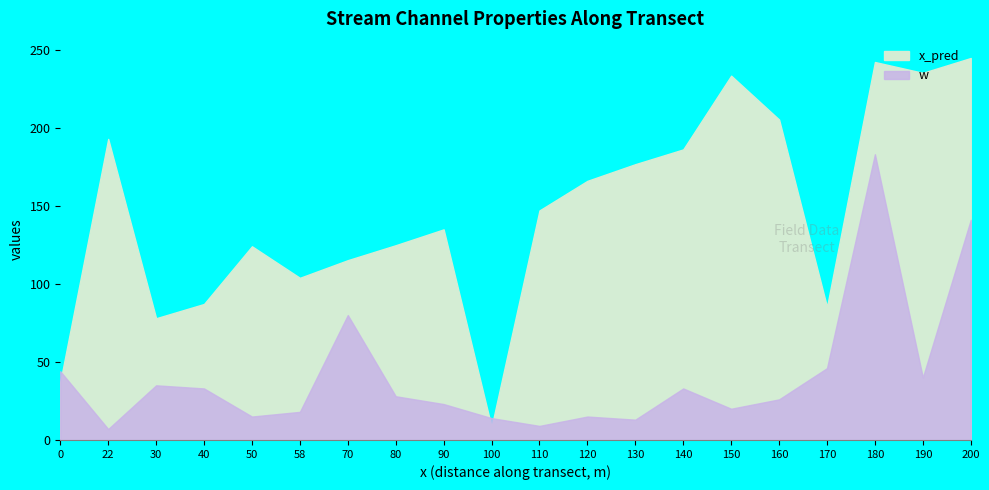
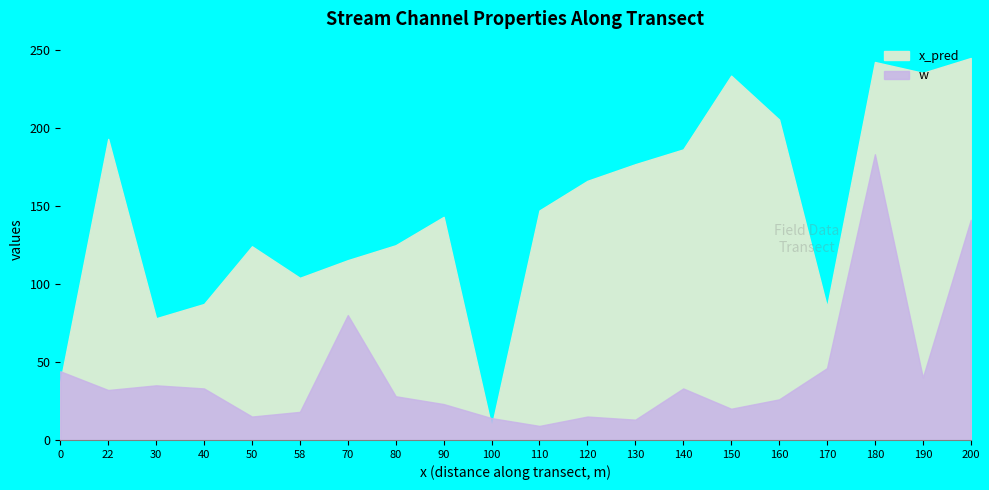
w, 22: 7 -> 32
x_pred, 90: 135 -> 143
